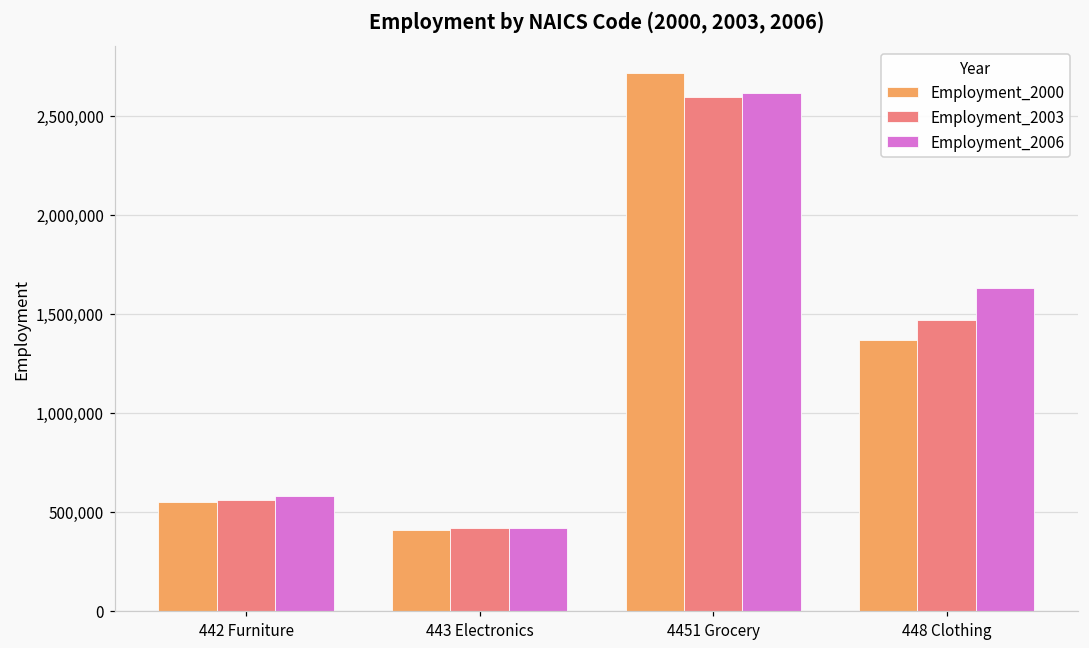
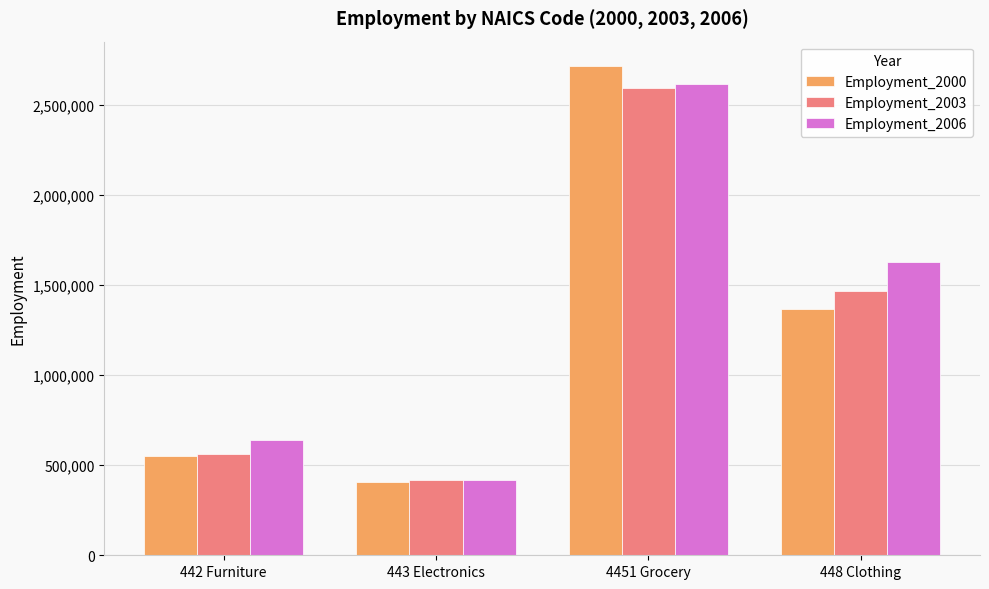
Employment_2006, 442 Furniture: 580,000 -> 640,000
